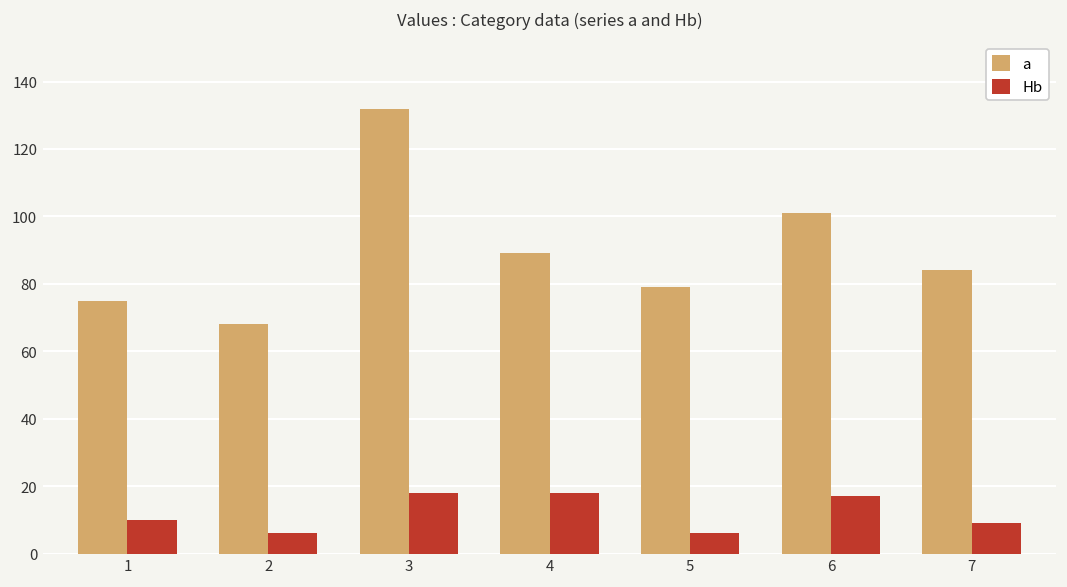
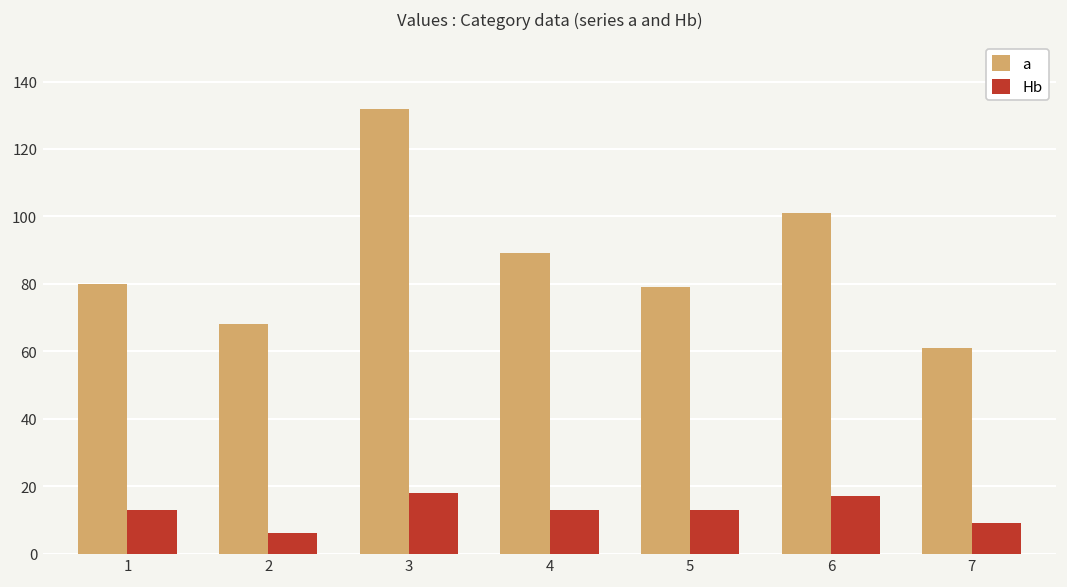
a, 1: 75 -> 80
Hb, 1: 10 -> 13
Hb, 4: 18 -> 13
Hb, 5: 6 -> 13
a, 7: 84 -> 61
